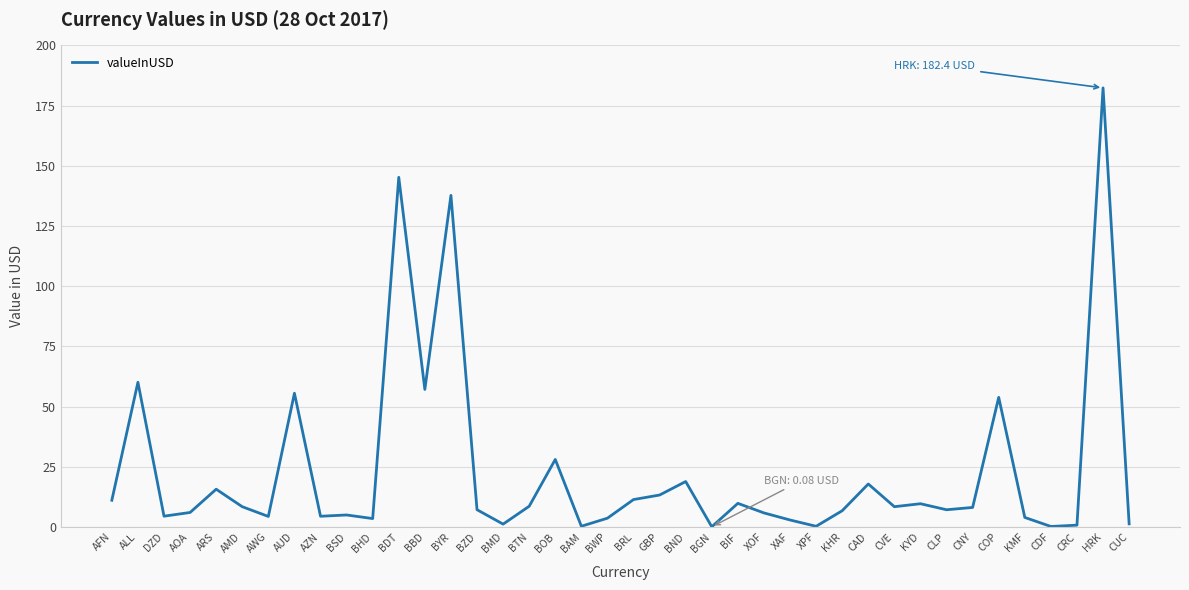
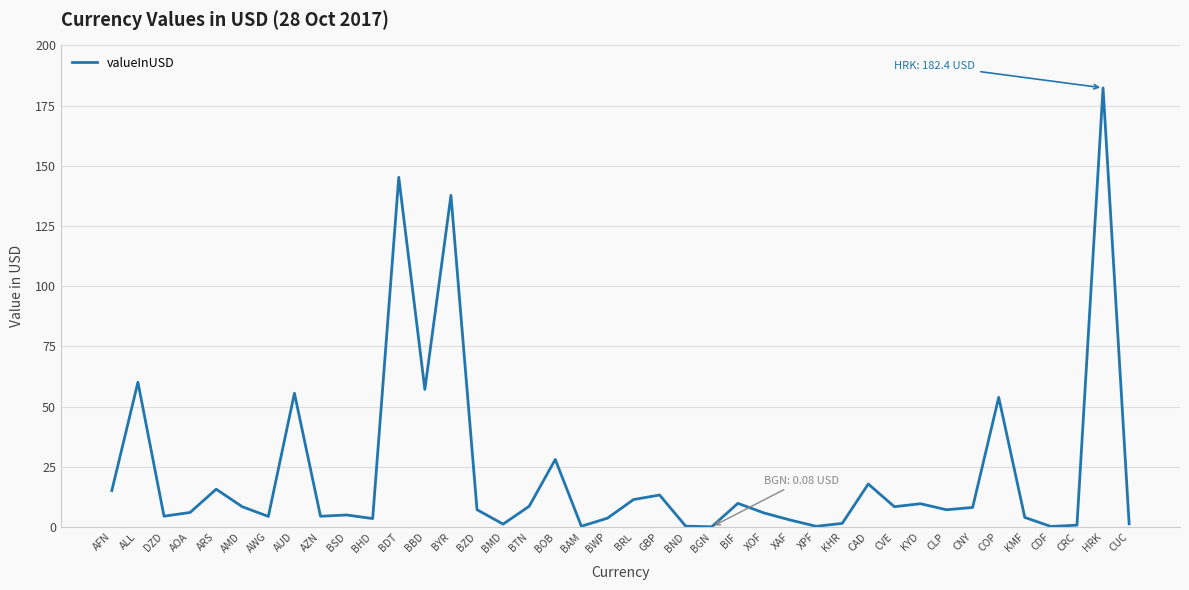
AFN: 11 -> 15
BND: 19 -> 0
KHR: 7 -> 1
